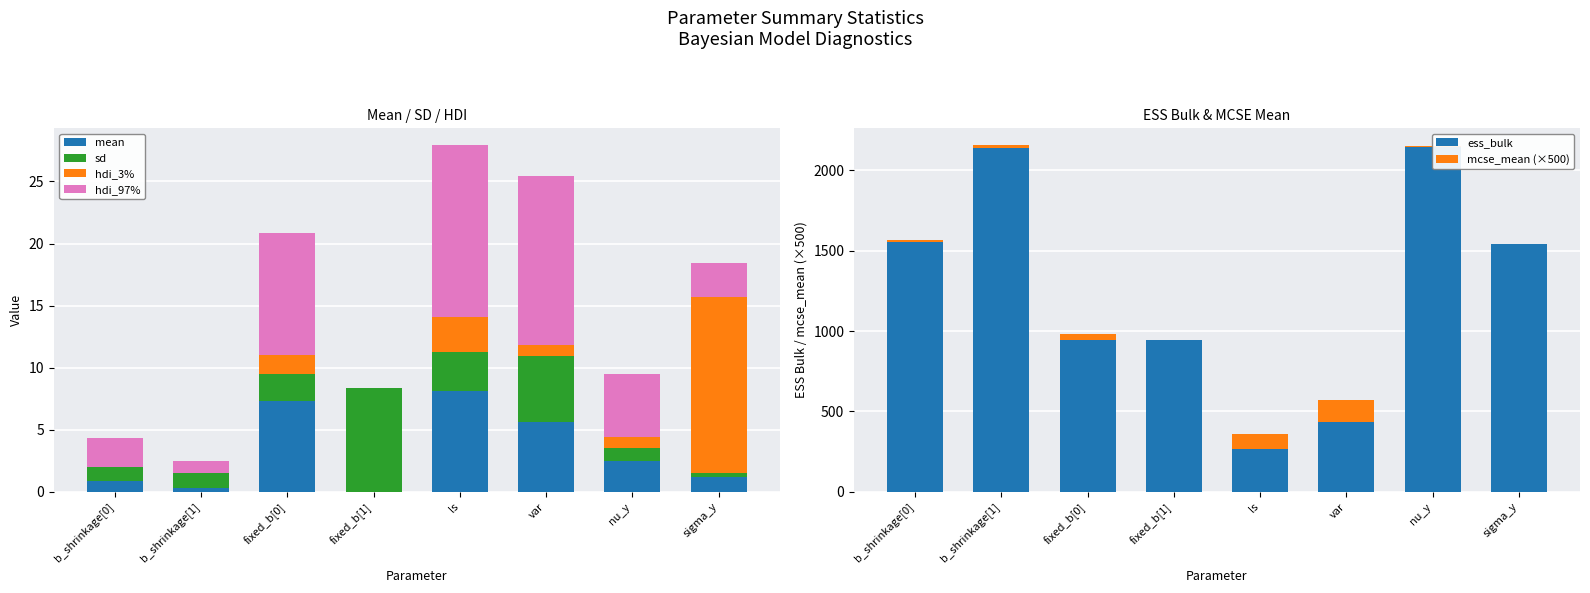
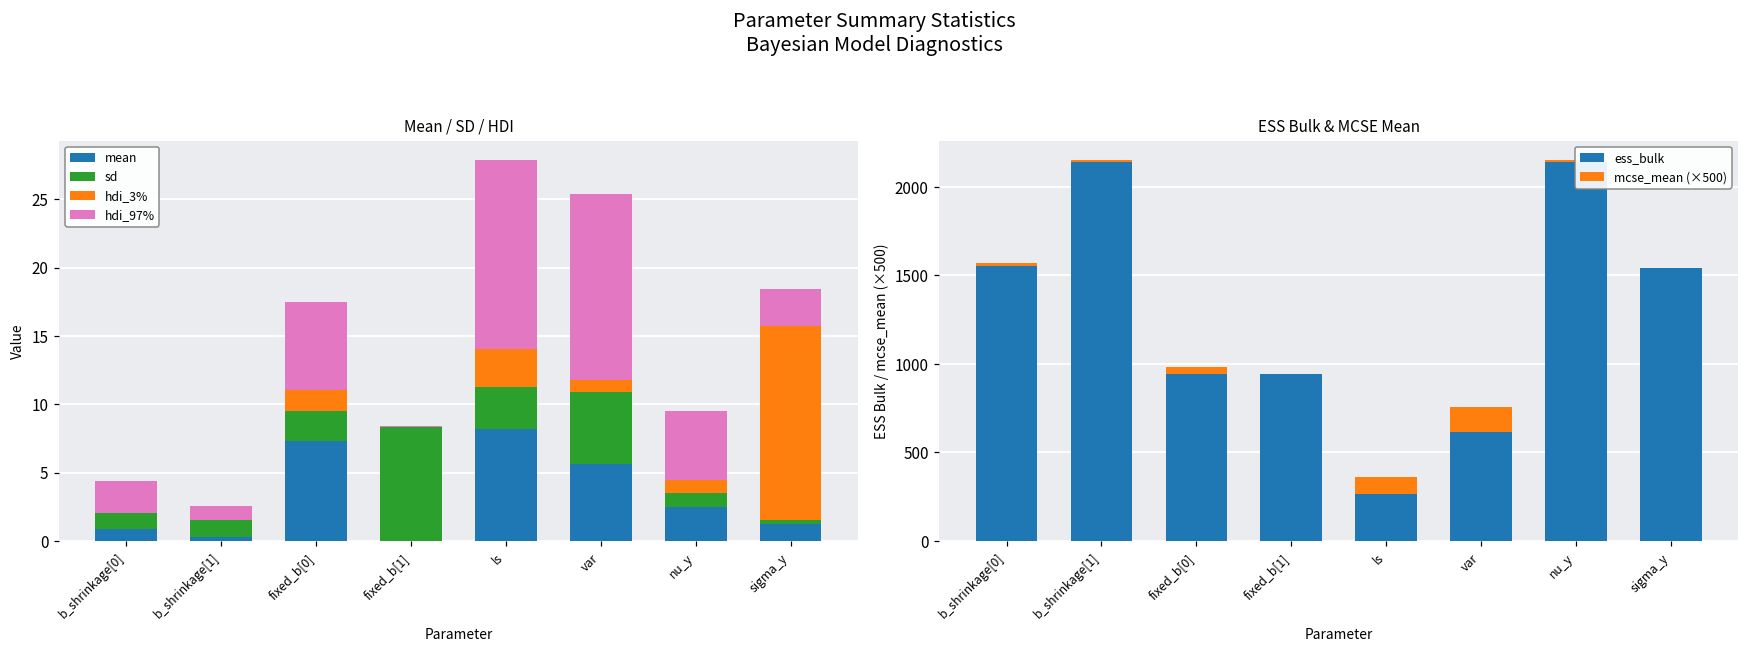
Mean / SD / HDI, hdi_97%, fixed_b[0]: 9.8 -> 6.4
ESS Bulk & MCSE Mean, ess_bulk, var: 430 -> 620
